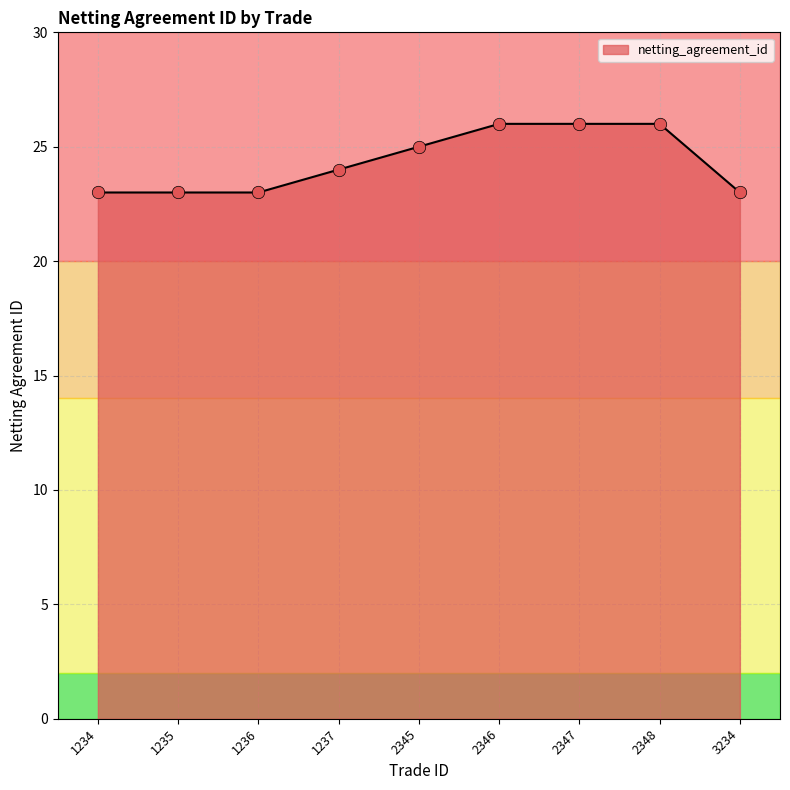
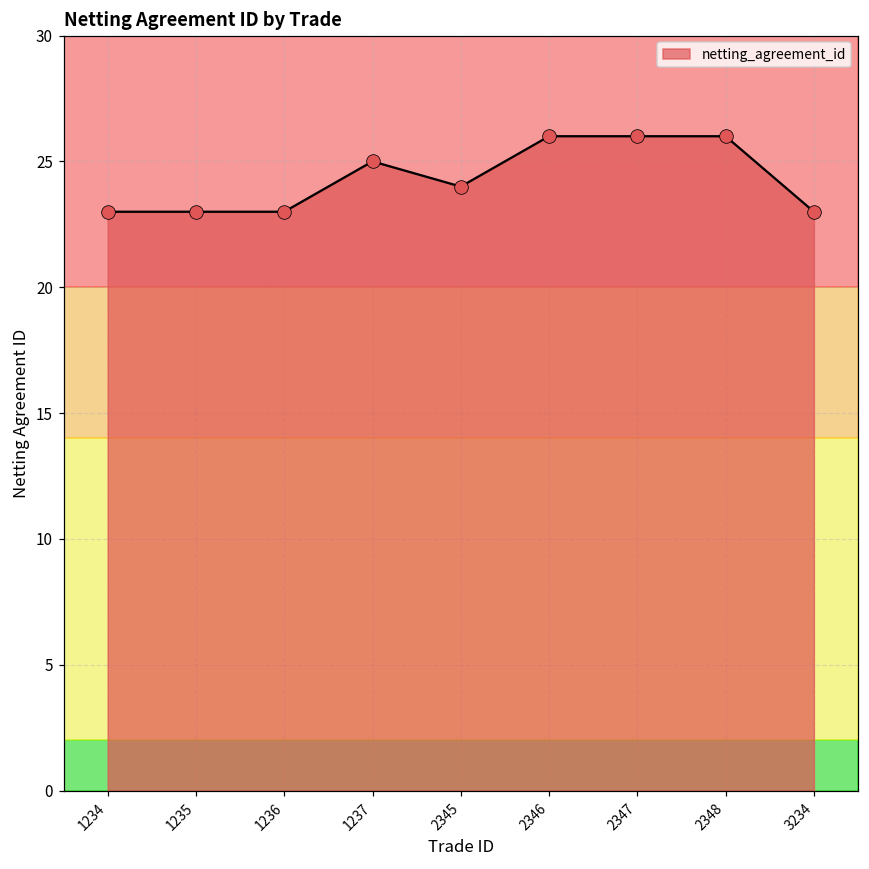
1237: 24 -> 25
2345: 25 -> 24
